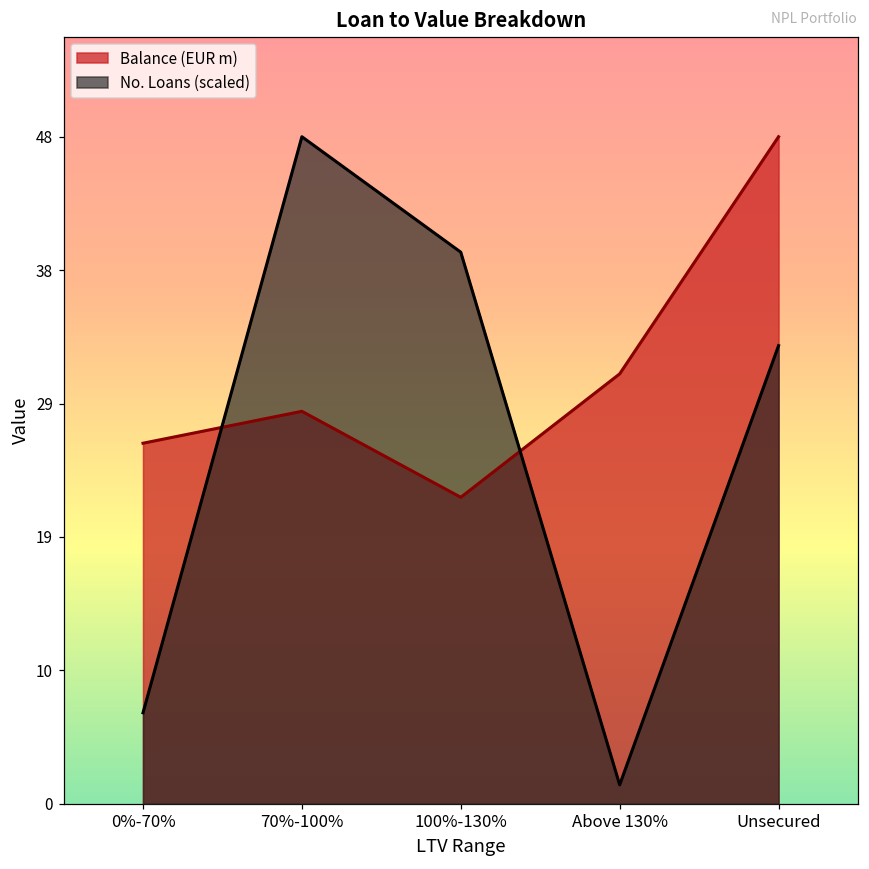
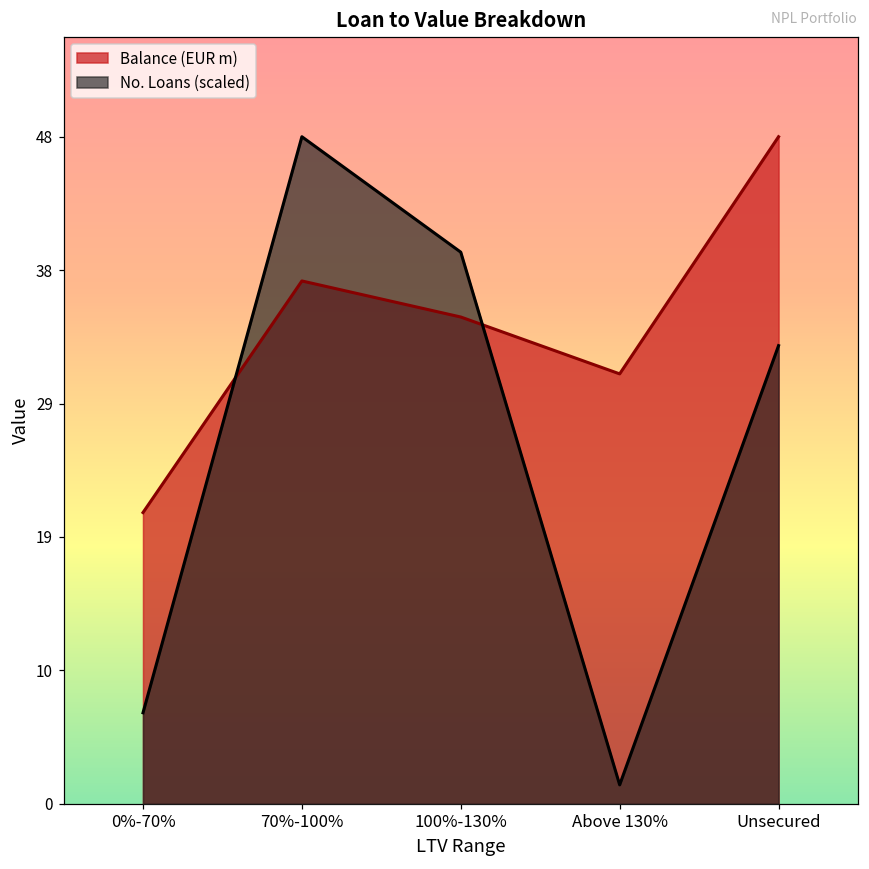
Balance (EUR m), 0%-70%: 26 -> 21
Balance (EUR m), 70%-100%: 28.3 -> 37.7
Balance (EUR m), 100%-130%: 22.1 -> 35.1
